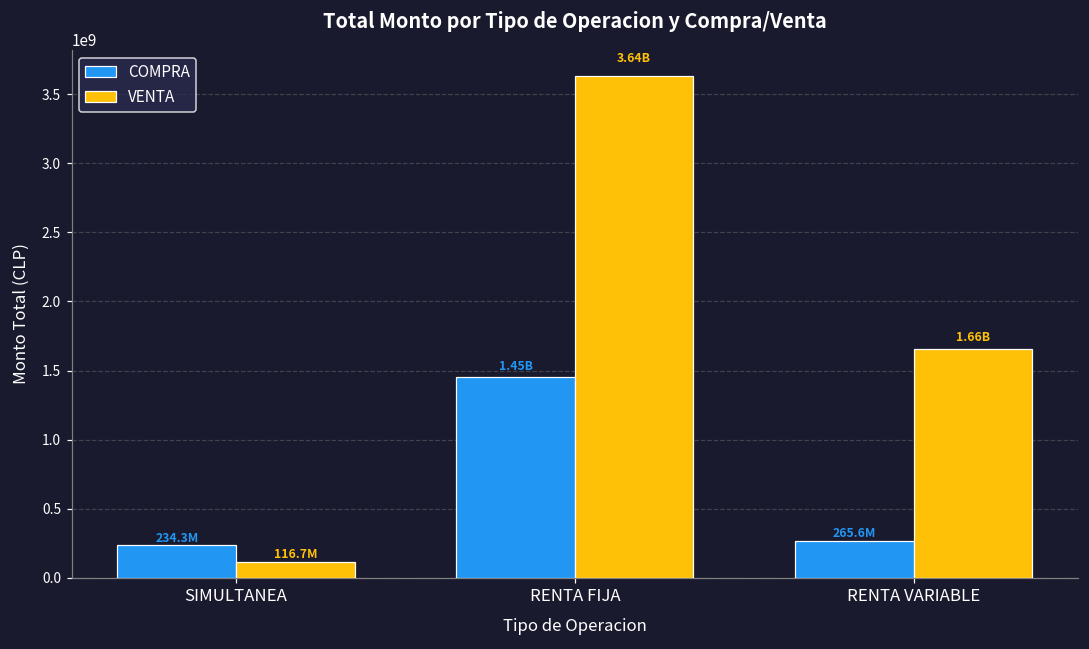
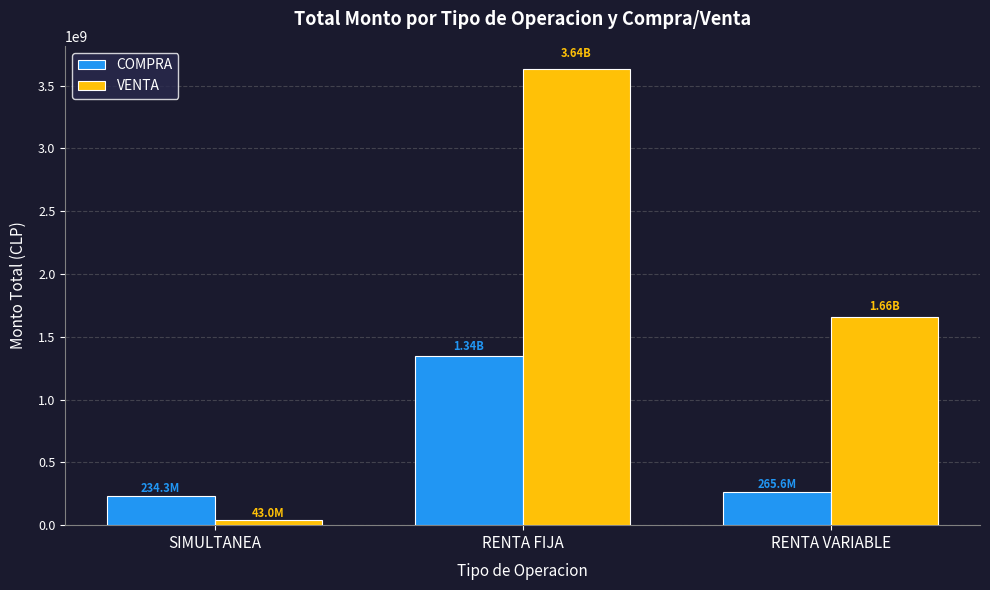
VENTA, SIMULTANEA: 116.7M -> 43.0M
COMPRA, RENTA FIJA: 1.45B -> 1.34B
